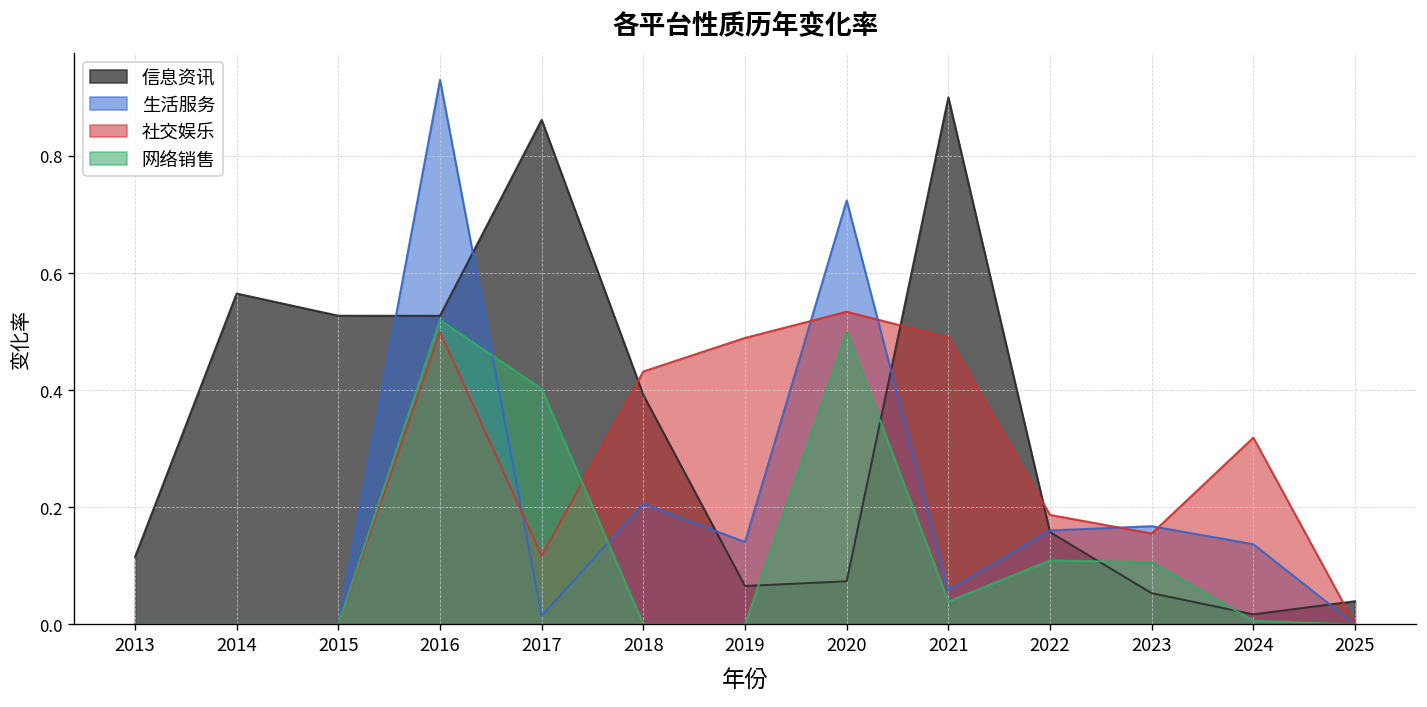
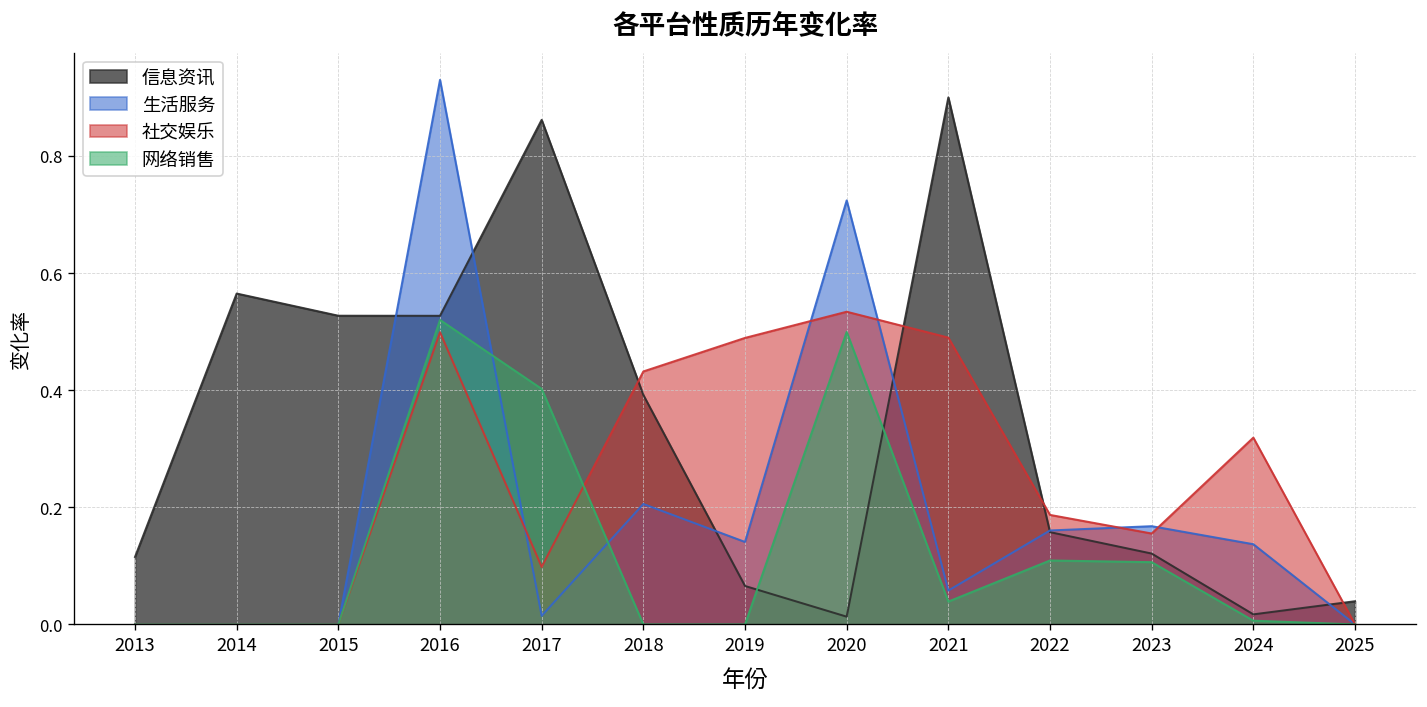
社交娱乐, 2017: 0.12 -> 0.10
信息资讯, 2020: 0.07 -> 0.01
信息资讯, 2023: 0.05 -> 0.12
